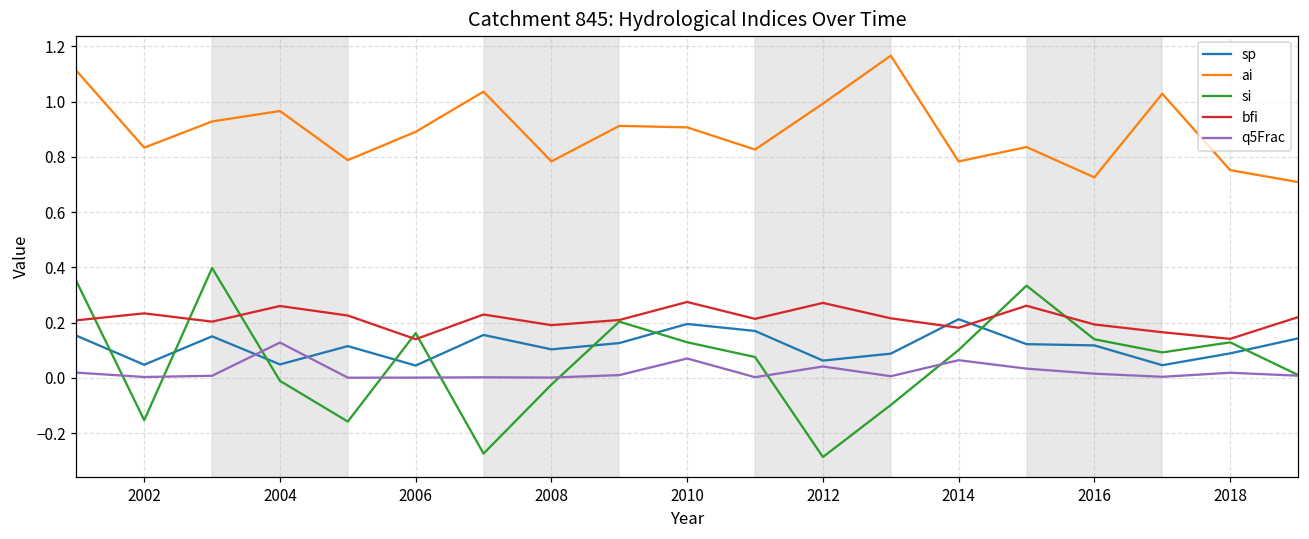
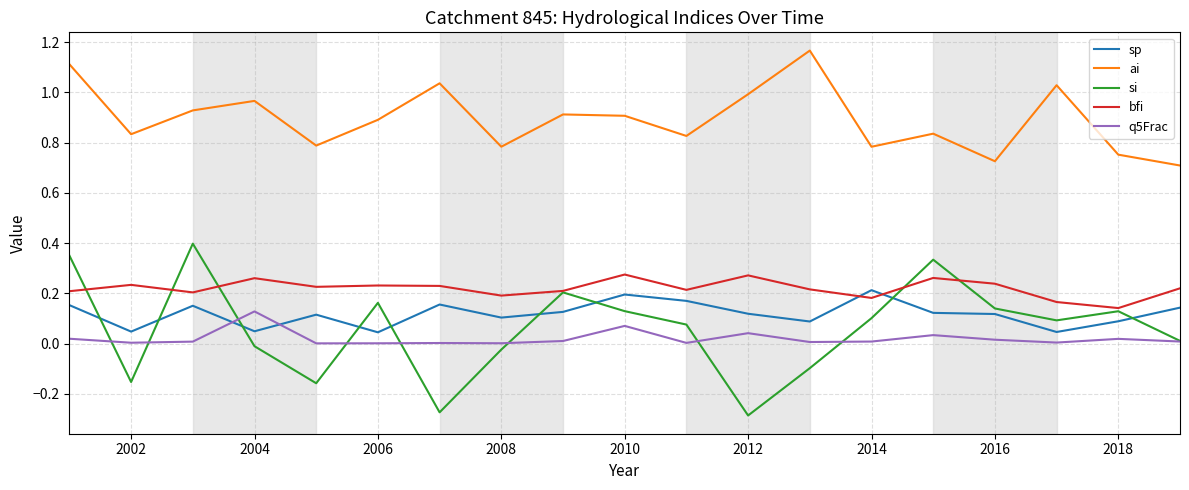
bfi, 2006: 0.14 -> 0.23
sp, 2012: 0.06 -> 0.12
q5Frac, 2014: 0.06 -> 0.01
bfi, 2016: 0.19 -> 0.24
